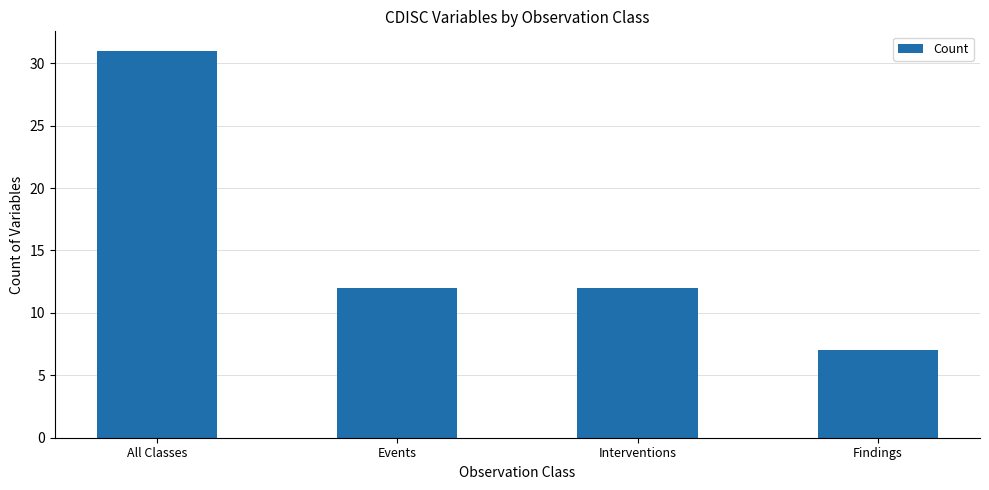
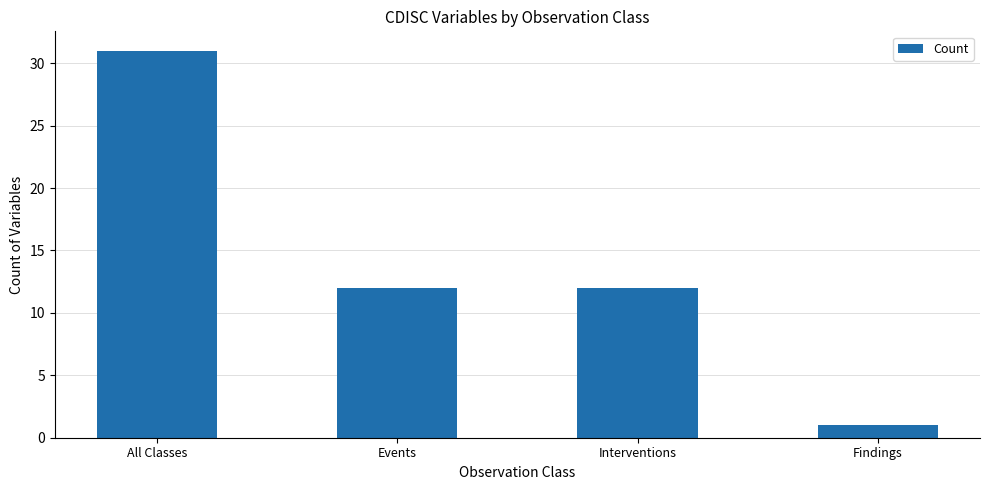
Findings: 7 -> 1
